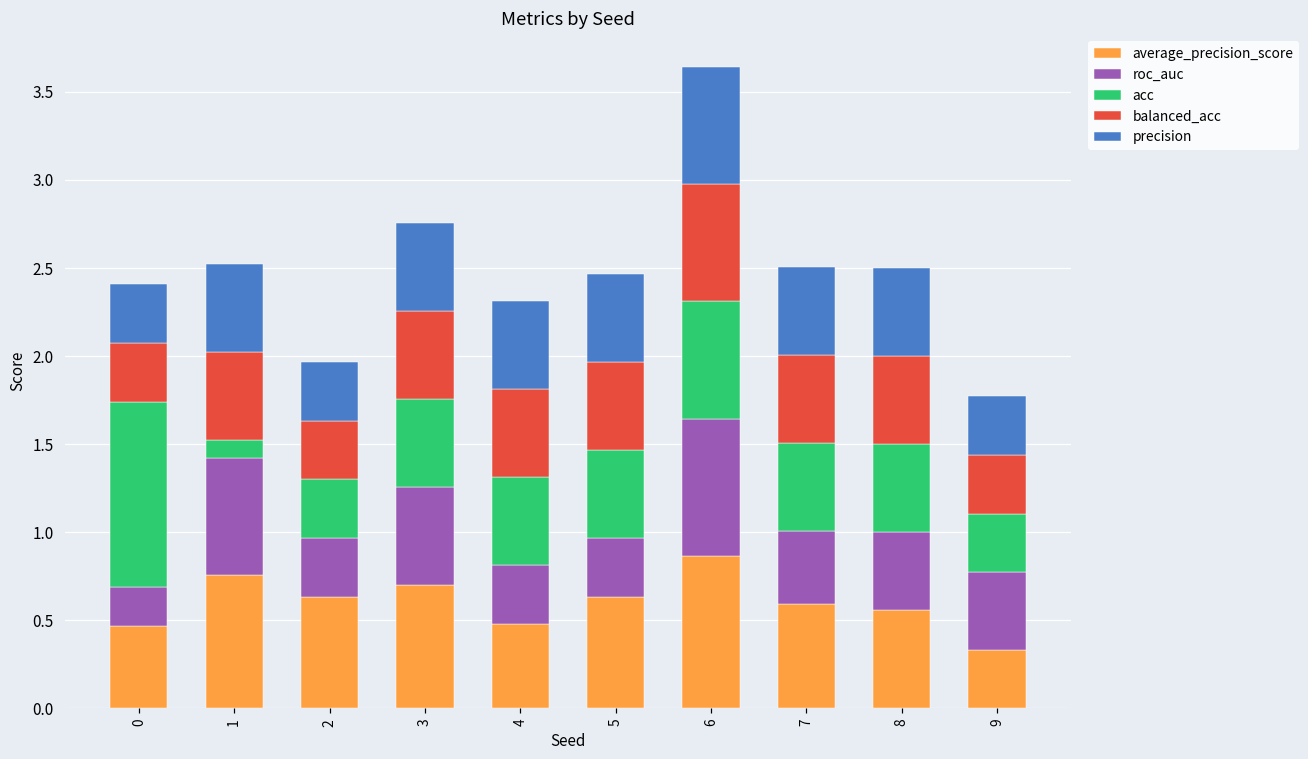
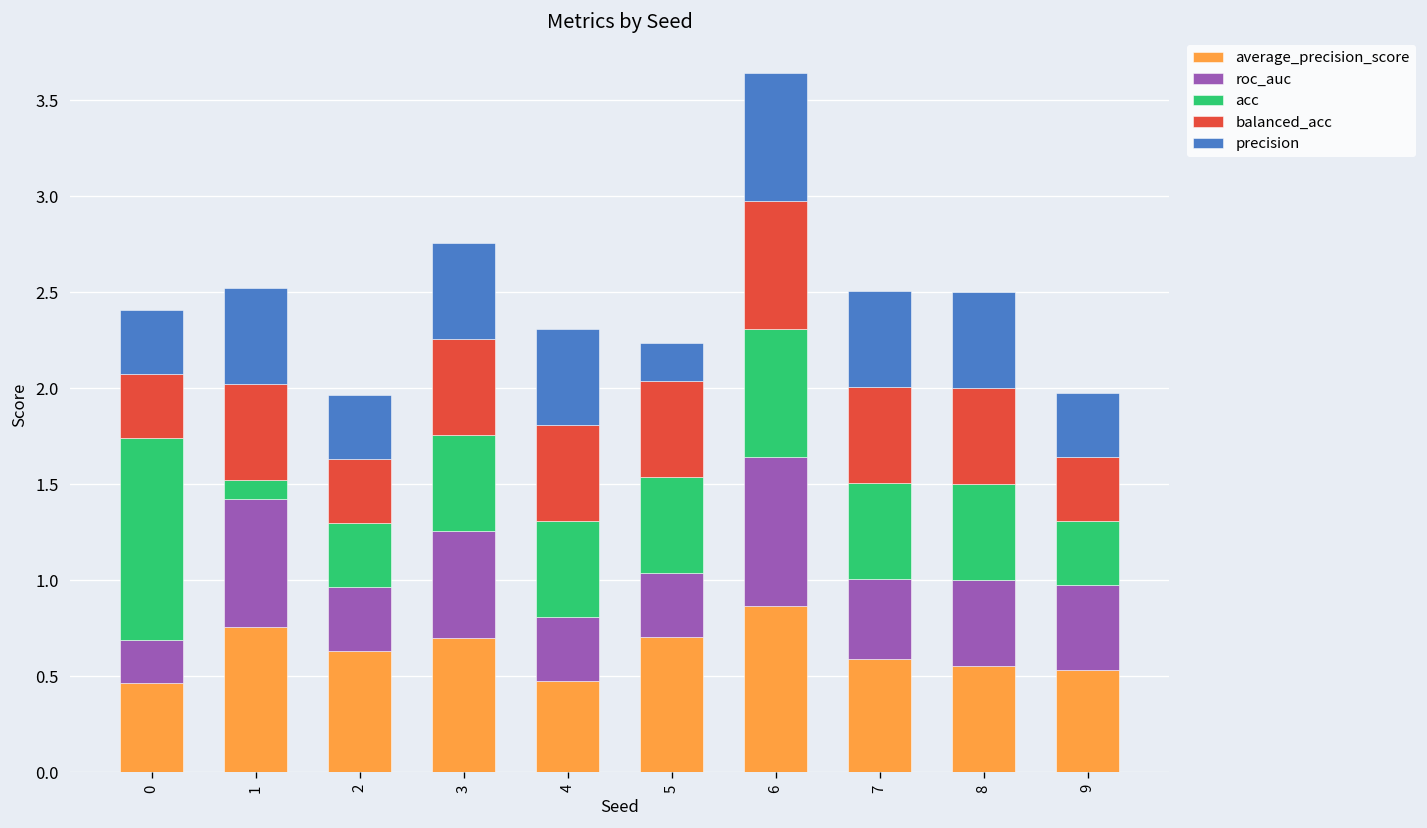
average_precision_score, 5: 0.63 -> 0.71
precision, 5: 0.5 -> 0.2
average_precision_score, 9: 0.33 -> 0.53
